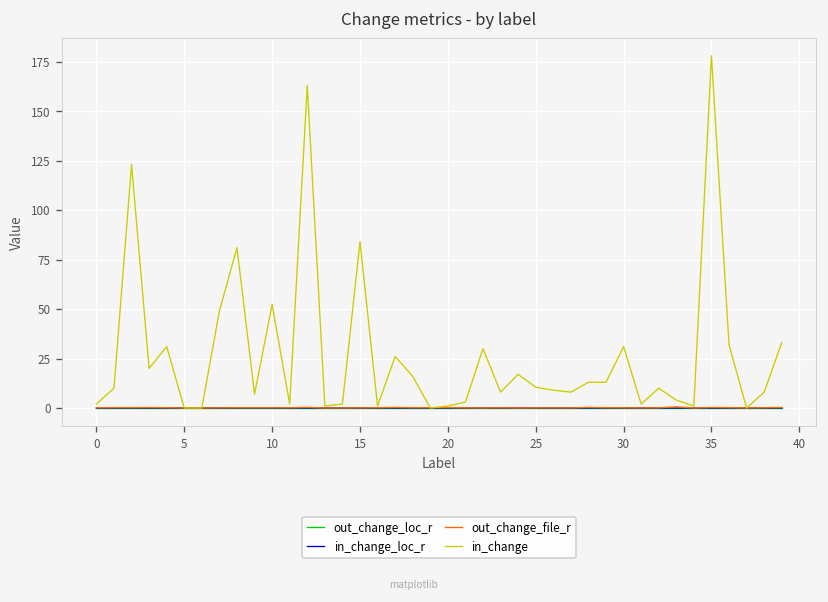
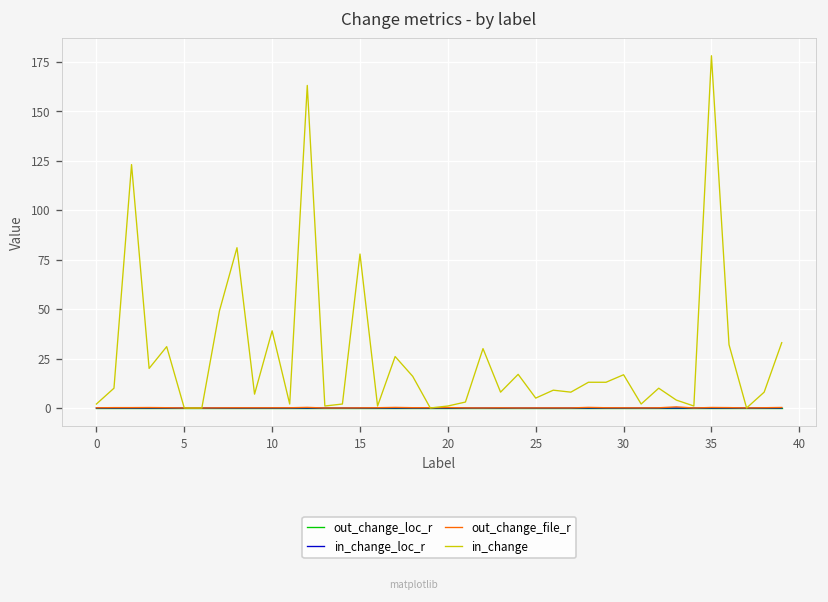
in_change, 10: 52 -> 39
in_change, 15: 84 -> 78
in_change, 25: 11 -> 5
in_change, 30: 31 -> 17
